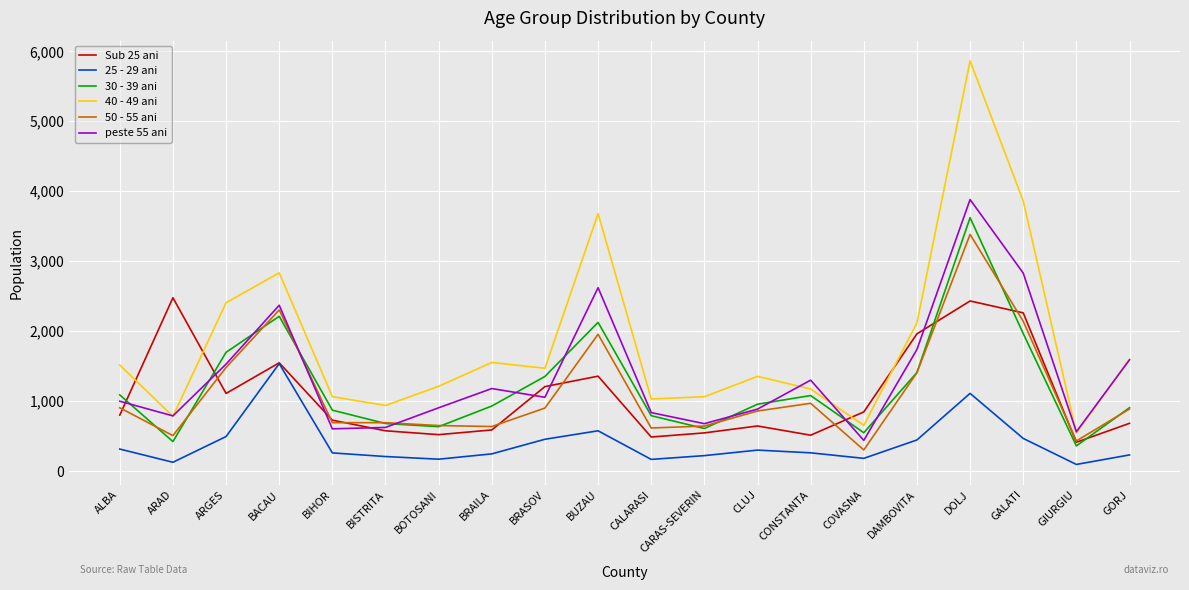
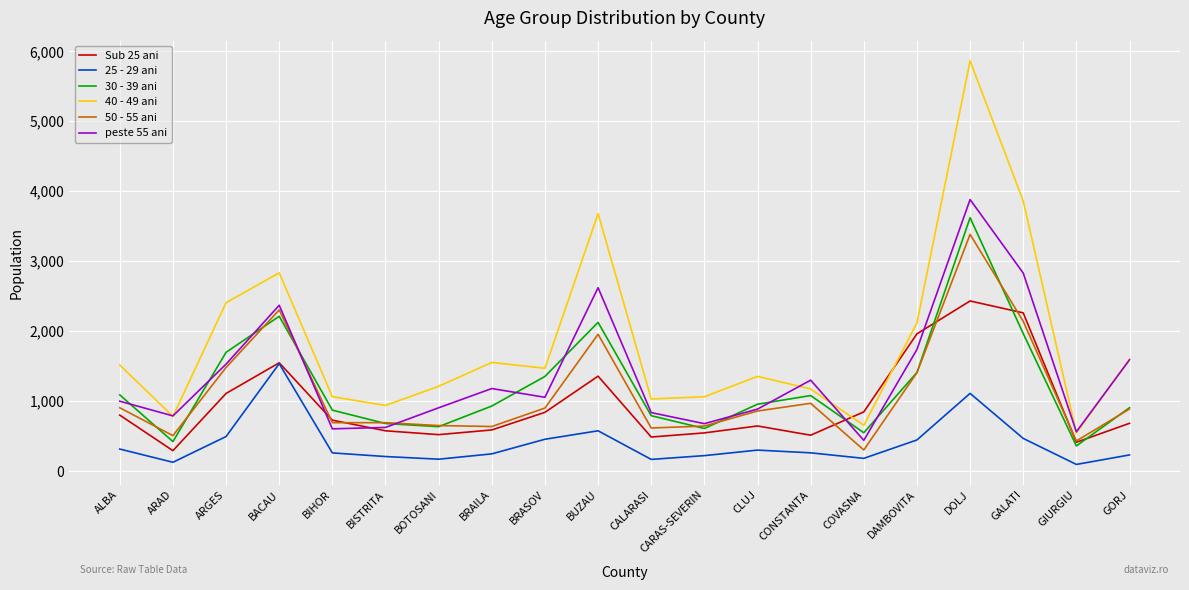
Sub 25 ani, ARAD: 2,500 -> 300
Sub 25 ani, BRASOV: 1,200 -> 800
